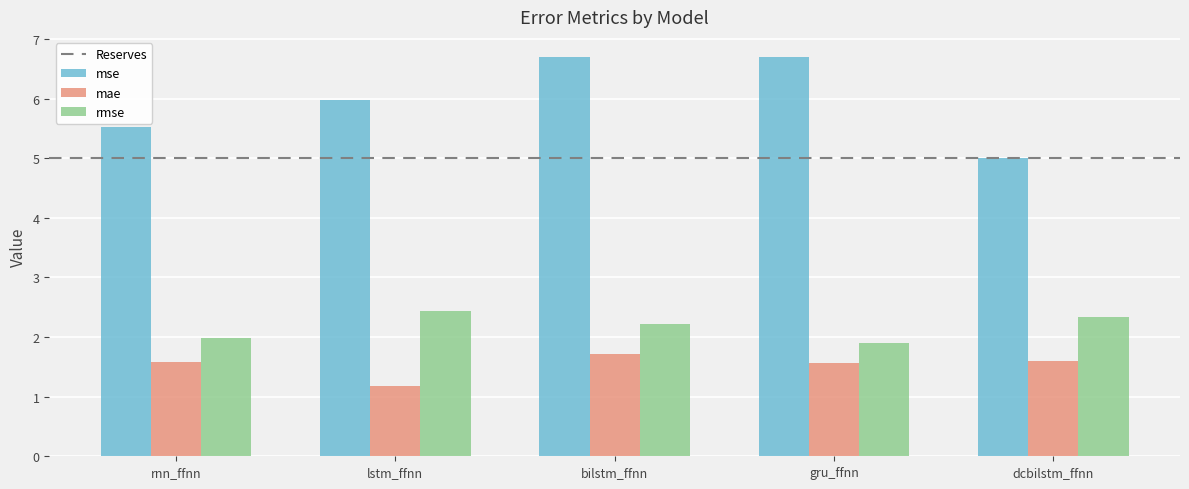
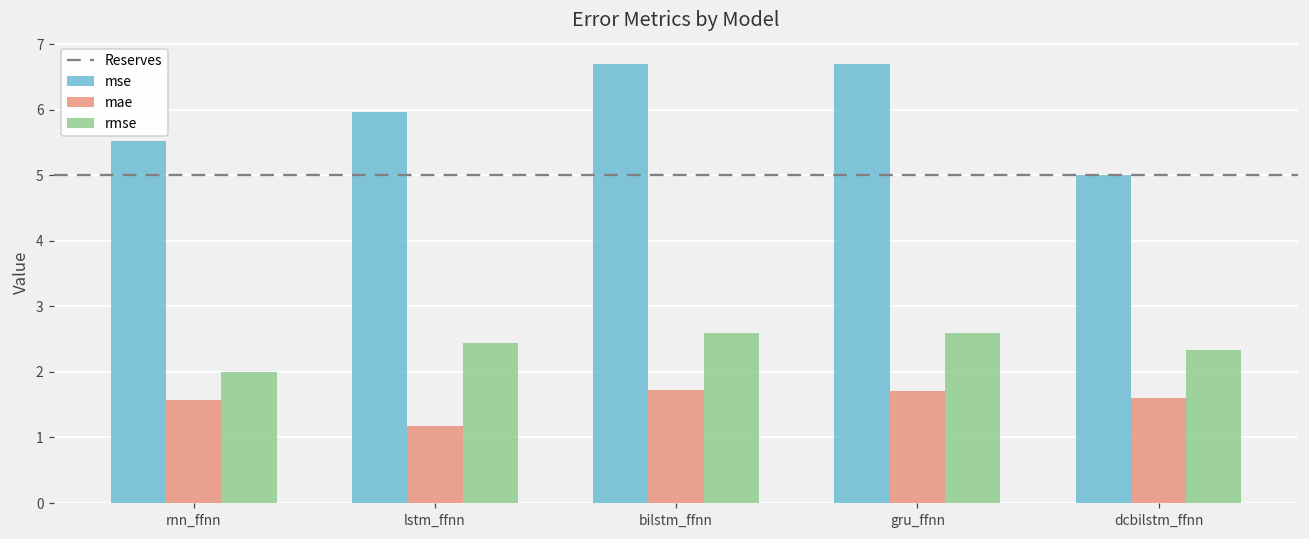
rmse, bilstm_ffnn: 2.2 -> 2.6
mae, gru_ffnn: 1.6 -> 1.7
rmse, gru_ffnn: 1.9 -> 2.6
